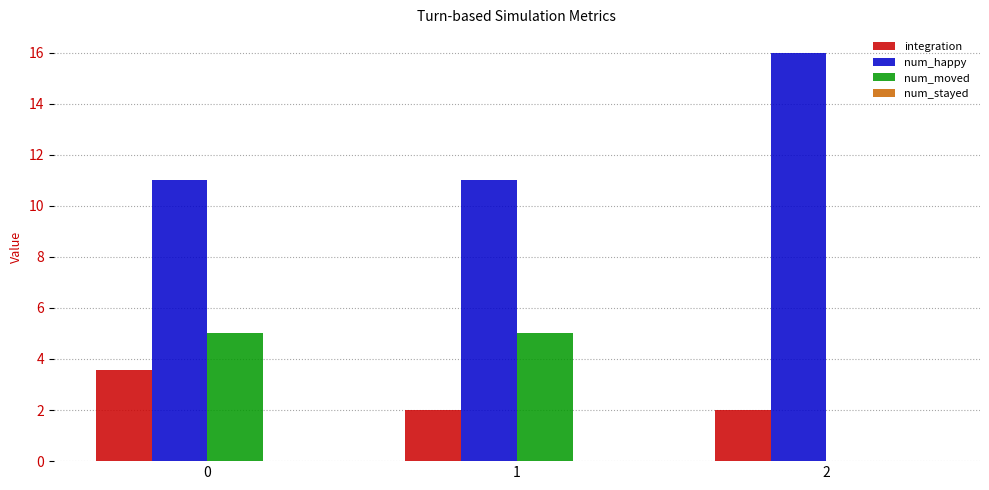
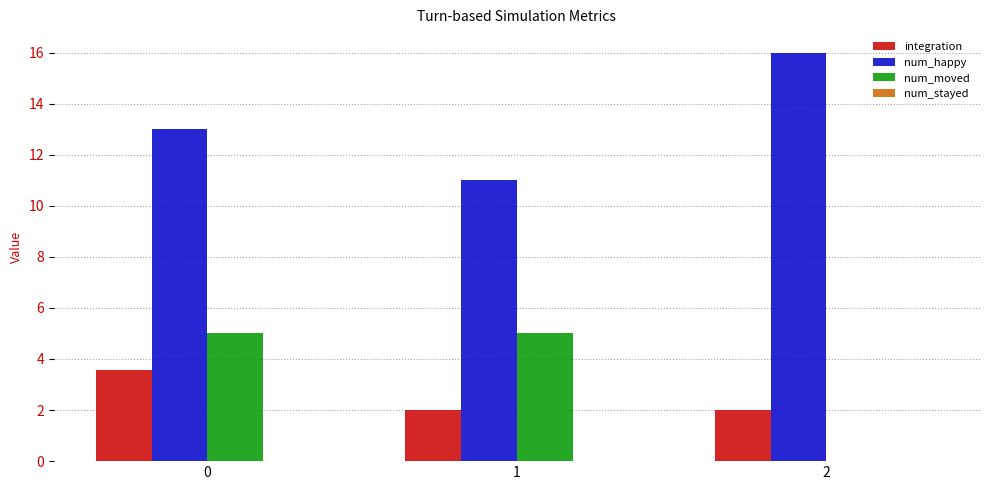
num_happy, 0: 11 -> 13
